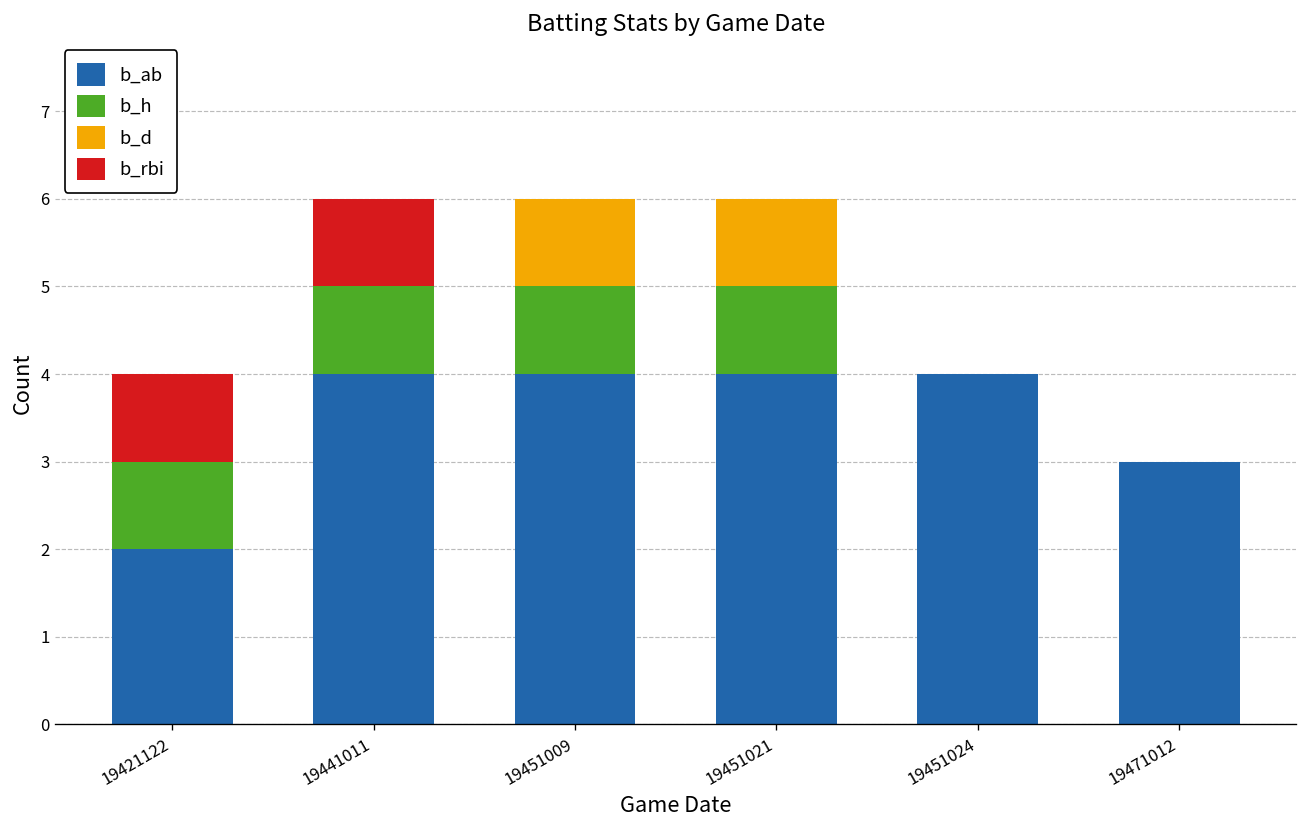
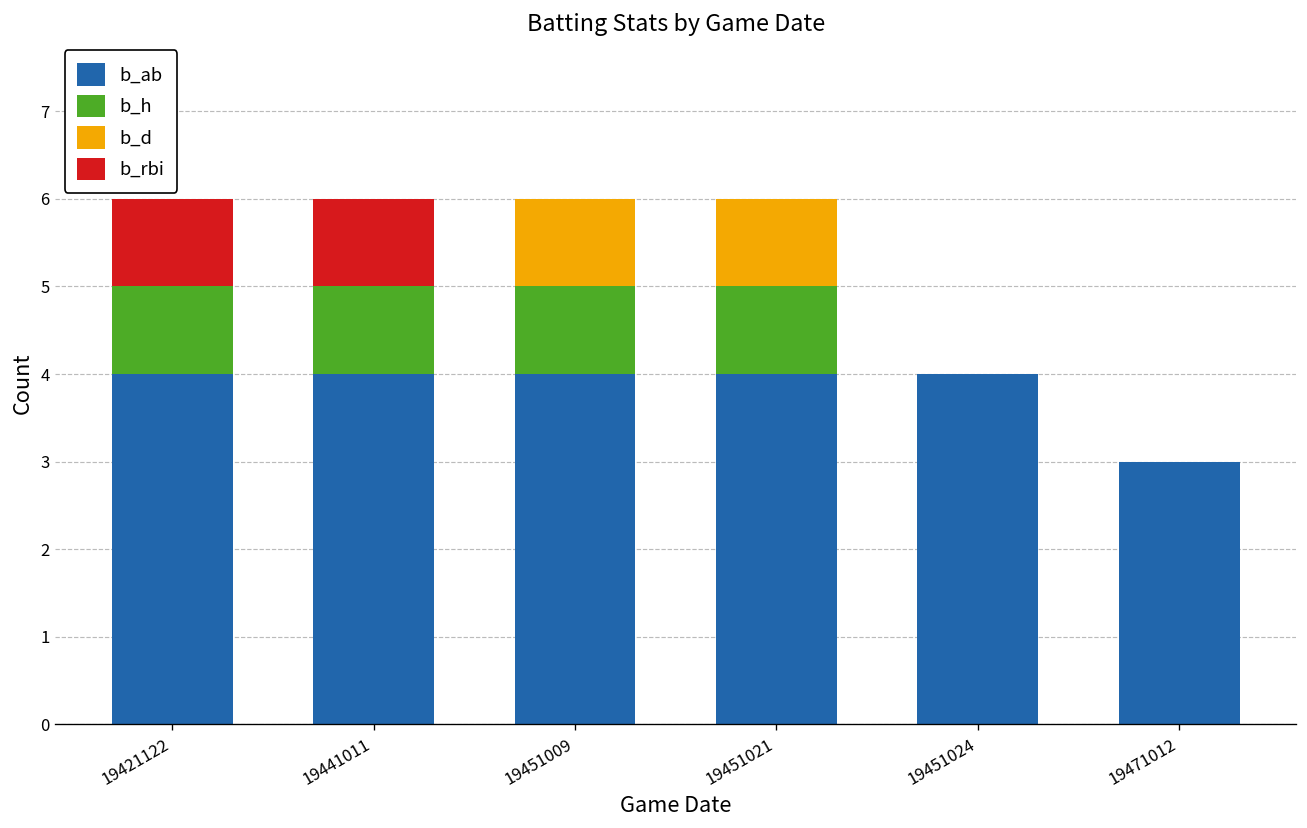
b_ab, 19421122: 2 -> 4
